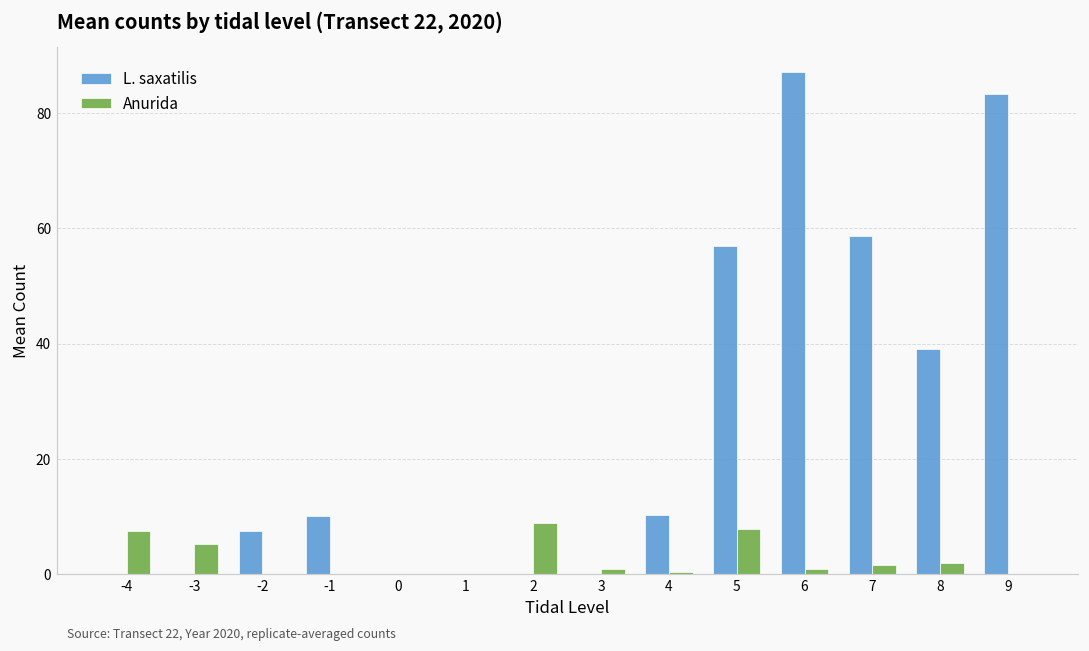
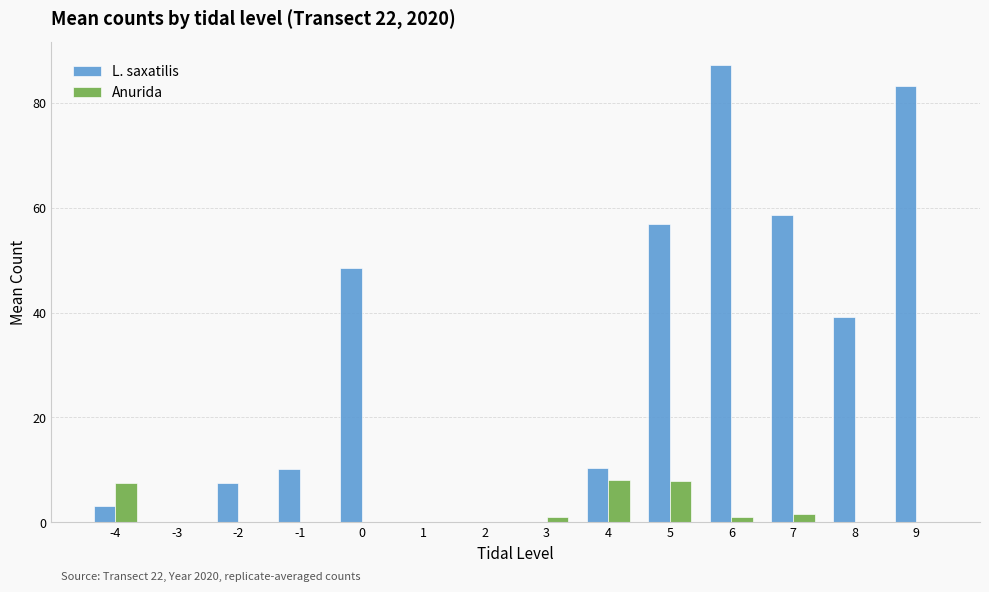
L. saxatilis, -4: 0 -> 3
Anurida, -3: 5 -> 0
L. saxatilis, 0: 0 -> 49
Anurida, 2: 9 -> 0
Anurida, 4: 0 -> 8
Anurida, 8: 2 -> 0
